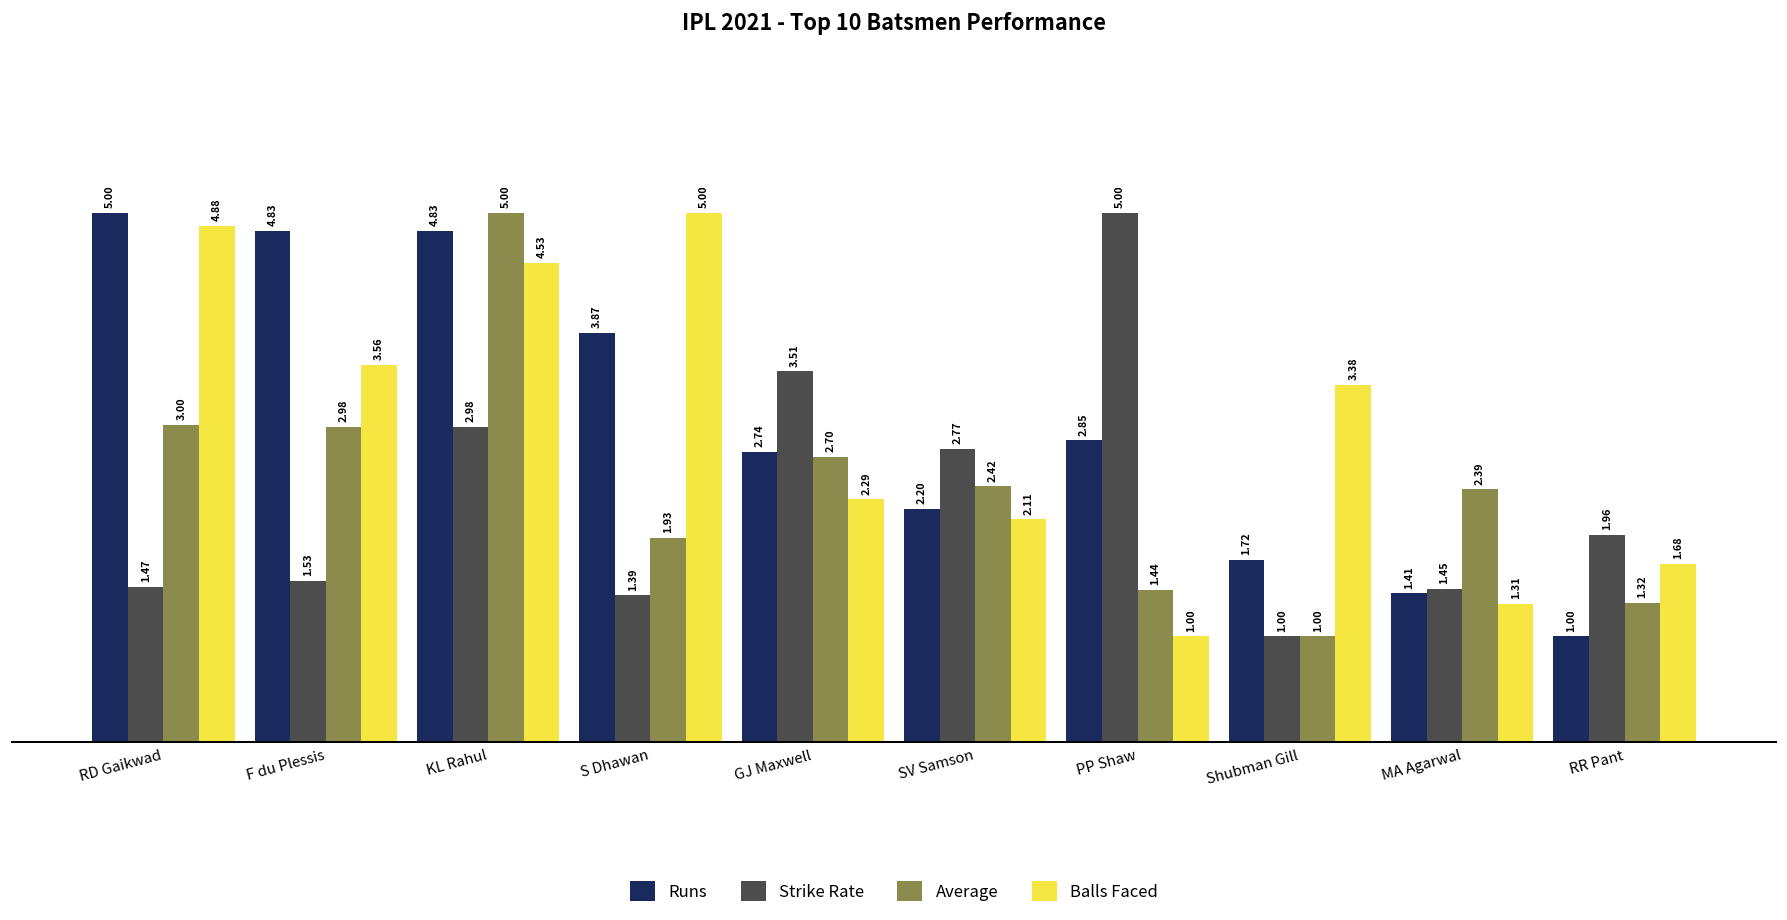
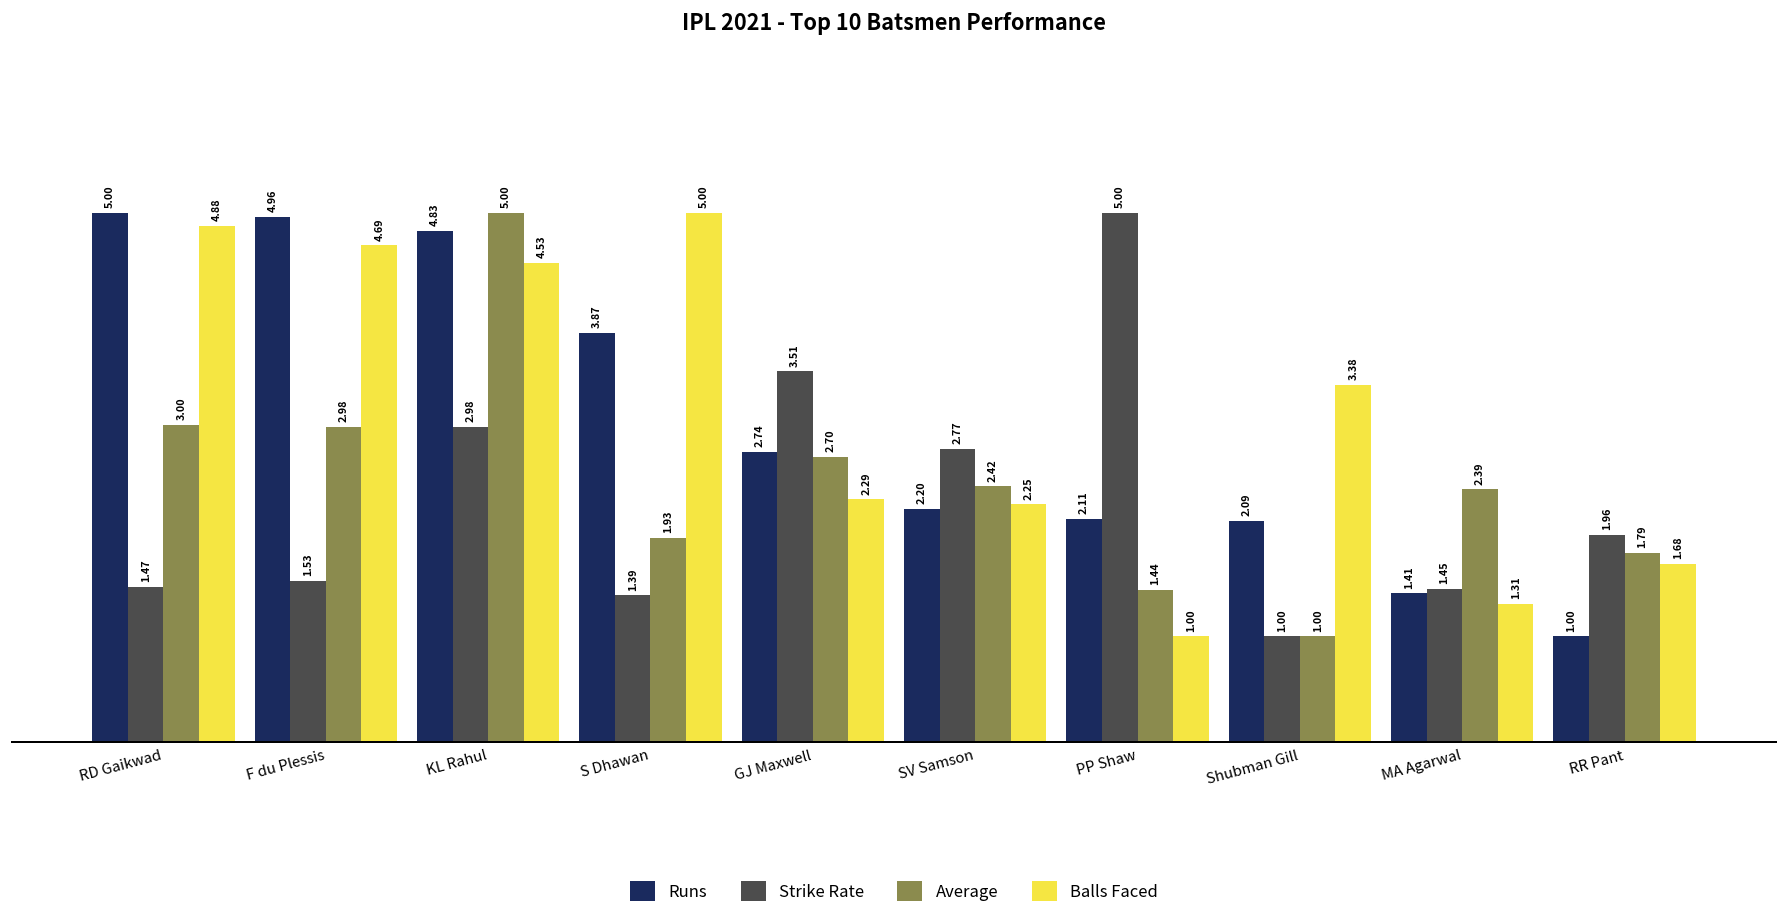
Runs, F du Plessis: 4.83 -> 4.96
Balls Faced, F du Plessis: 3.56 -> 4.69
Balls Faced, SV Samson: 2.11 -> 2.25
Runs, PP Shaw: 2.85 -> 2.11
Runs, Shubman Gill: 1.72 -> 2.09
Average, RR Pant: 1.32 -> 1.79
